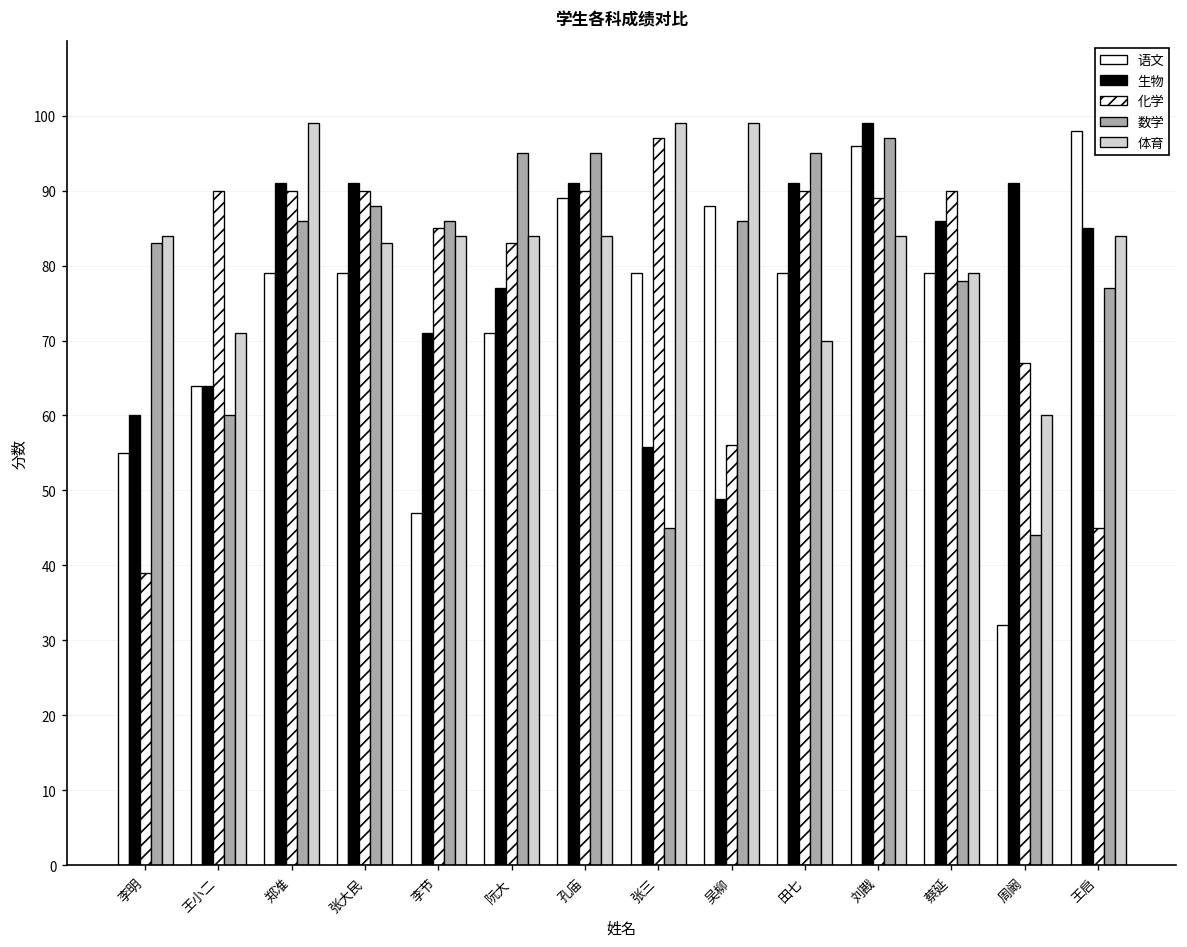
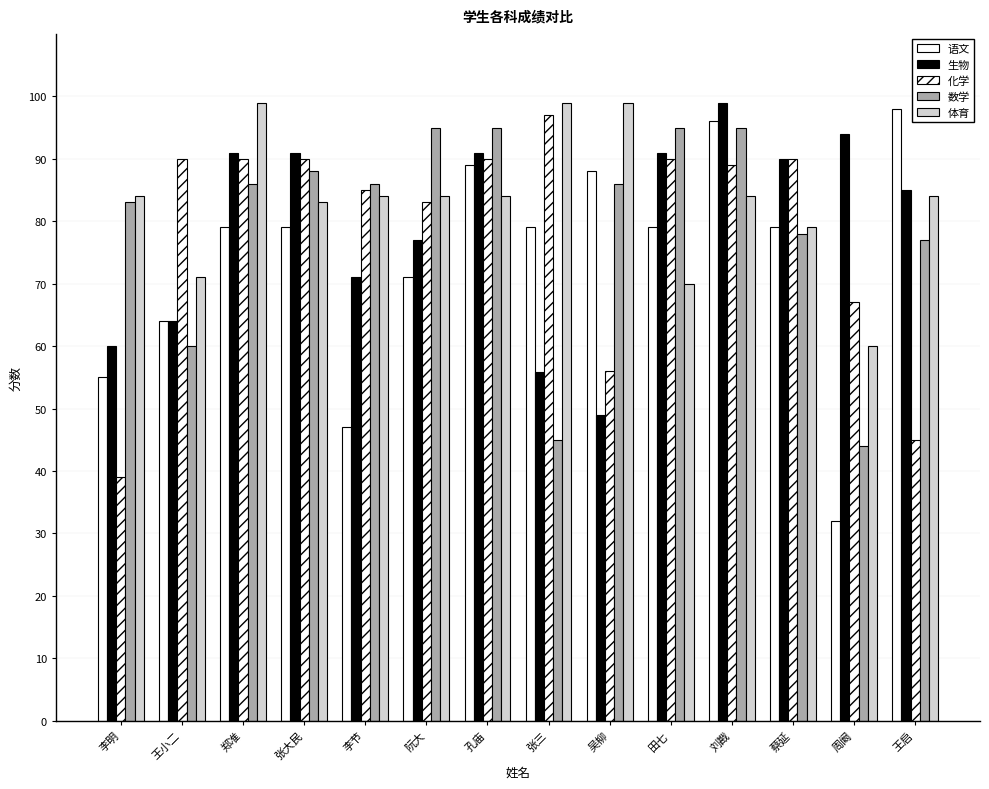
数学, 刘戡: 97 -> 95
生物, 蔡延: 86 -> 90
生物, 周阚: 91 -> 94
